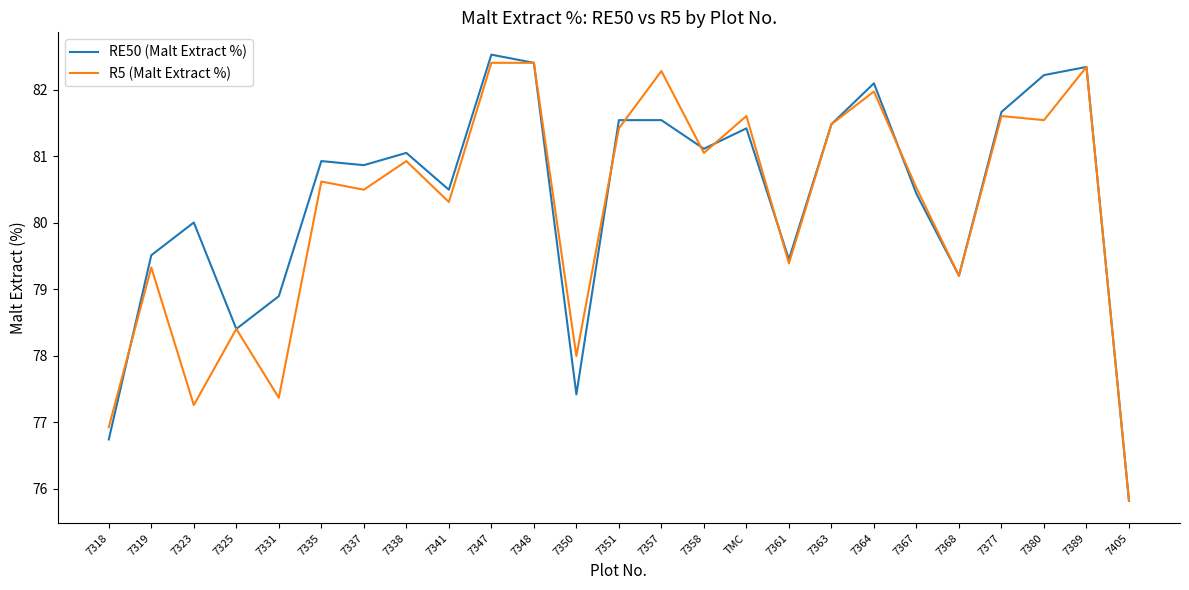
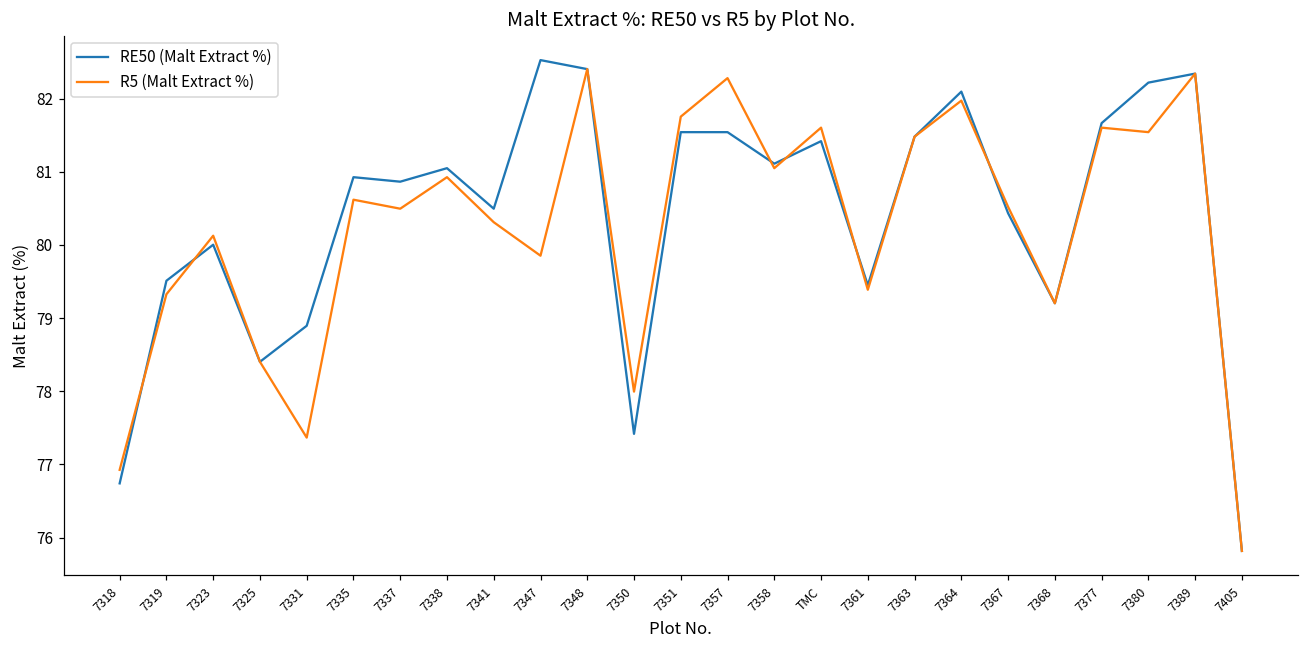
R5 (Malt Extract %), 7323: 77.3 -> 80.1
R5 (Malt Extract %), 7347: 82.4 -> 79.9
R5 (Malt Extract %), 7351: 81.4 -> 81.8
